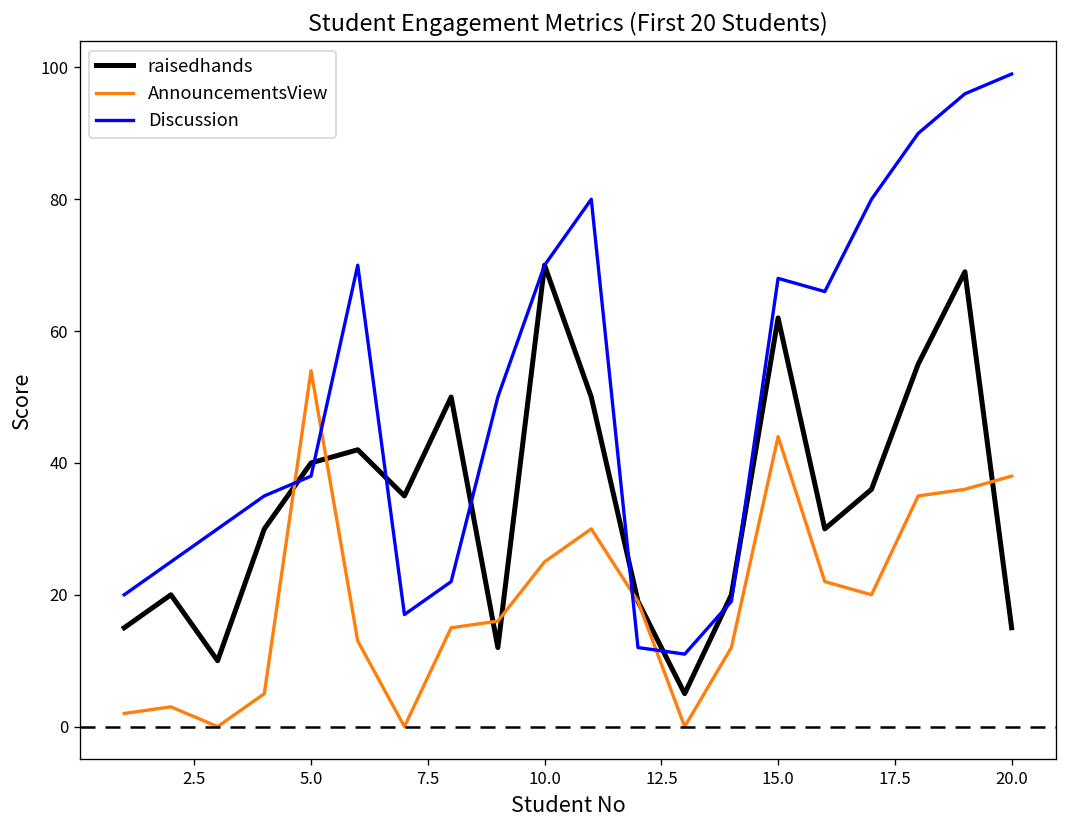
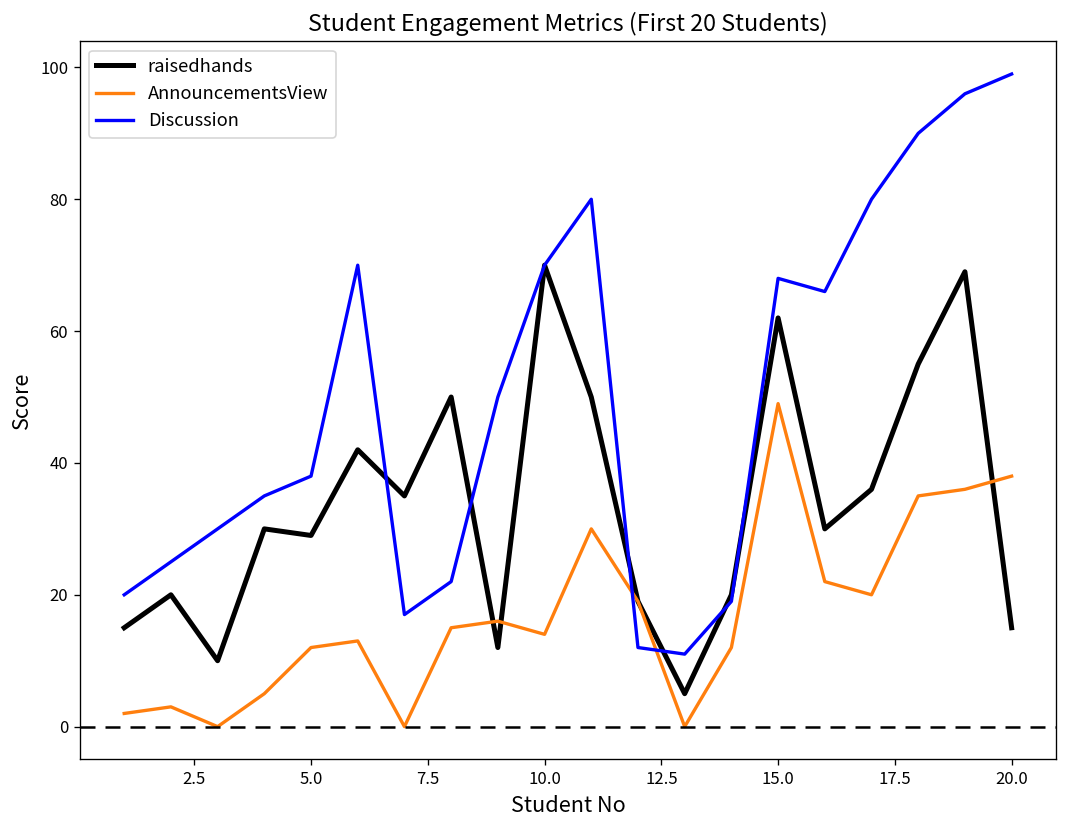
raisedhands, 5.0: 40 -> 29
AnnouncementsView, 5.0: 54 -> 12
AnnouncementsView, 10.0: 25 -> 14
AnnouncementsView, 15.0: 44 -> 49
